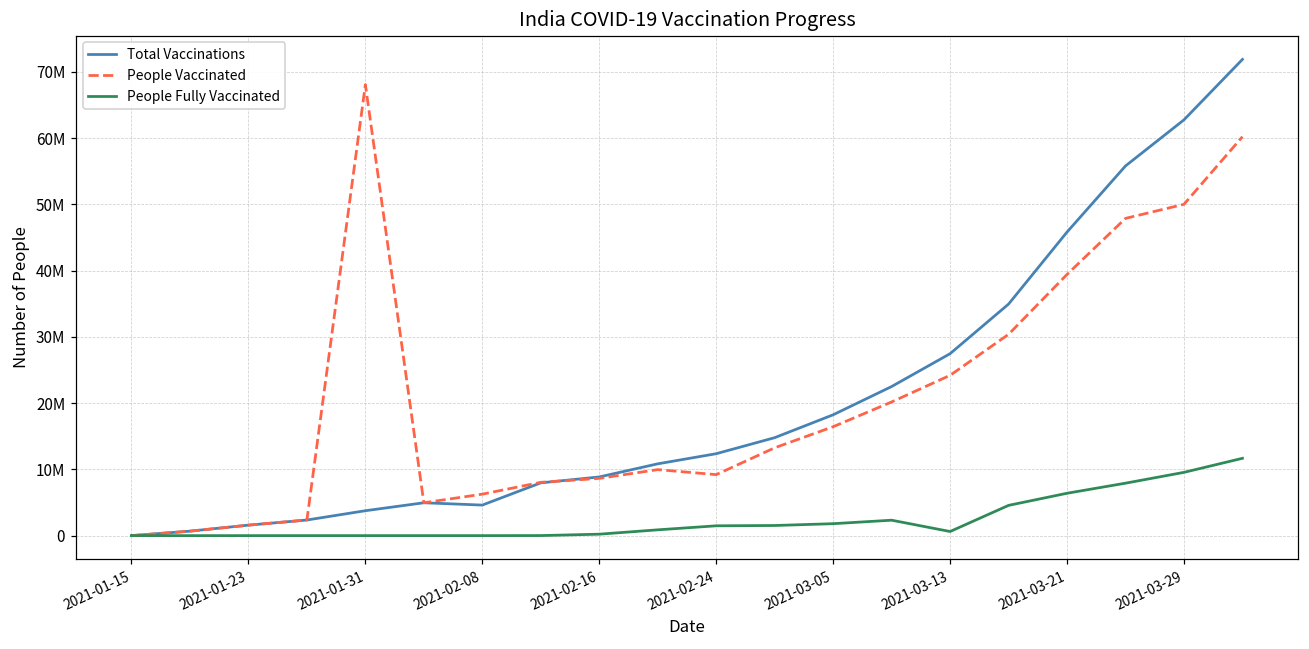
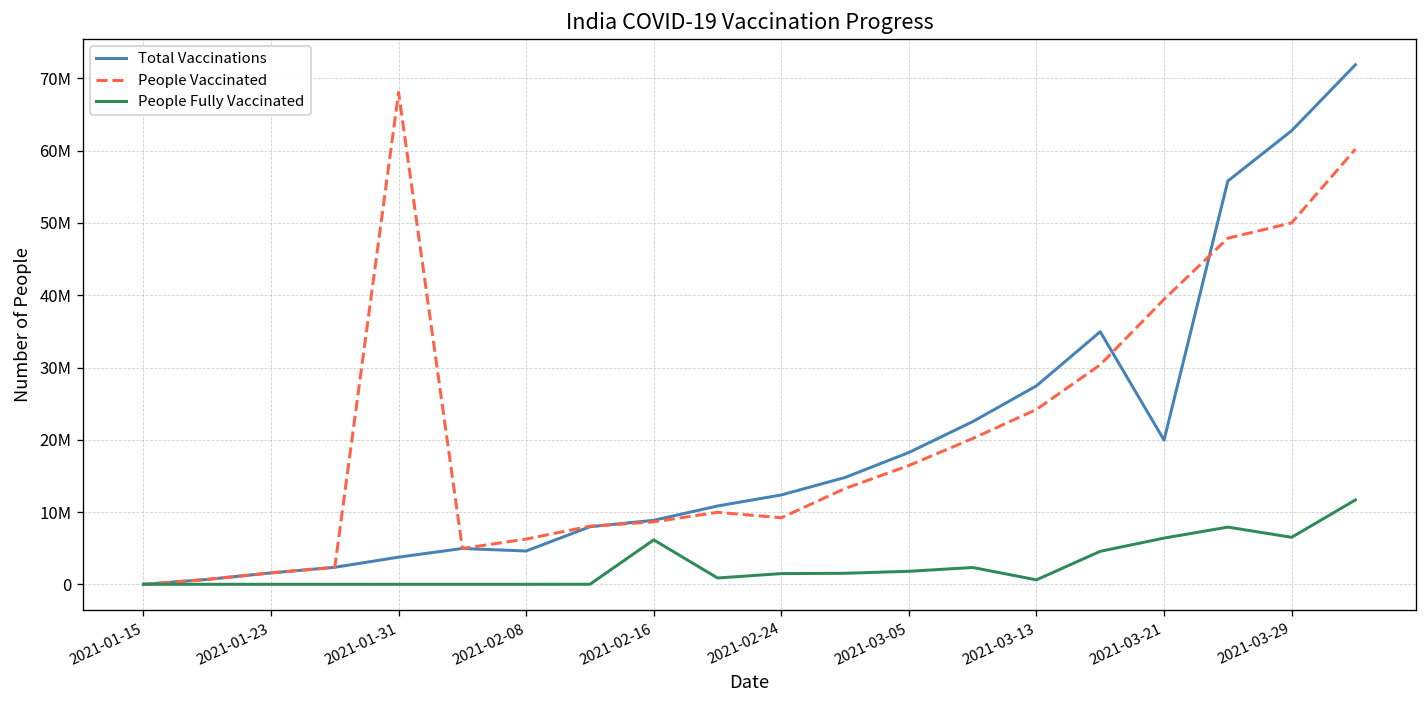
People Fully Vaccinated, 2021-02-16: 0 -> 6000000
Total Vaccinations, 2021-03-21: 46000000 -> 20000000
People Fully Vaccinated, 2021-03-29: 10000000 -> 7000000
